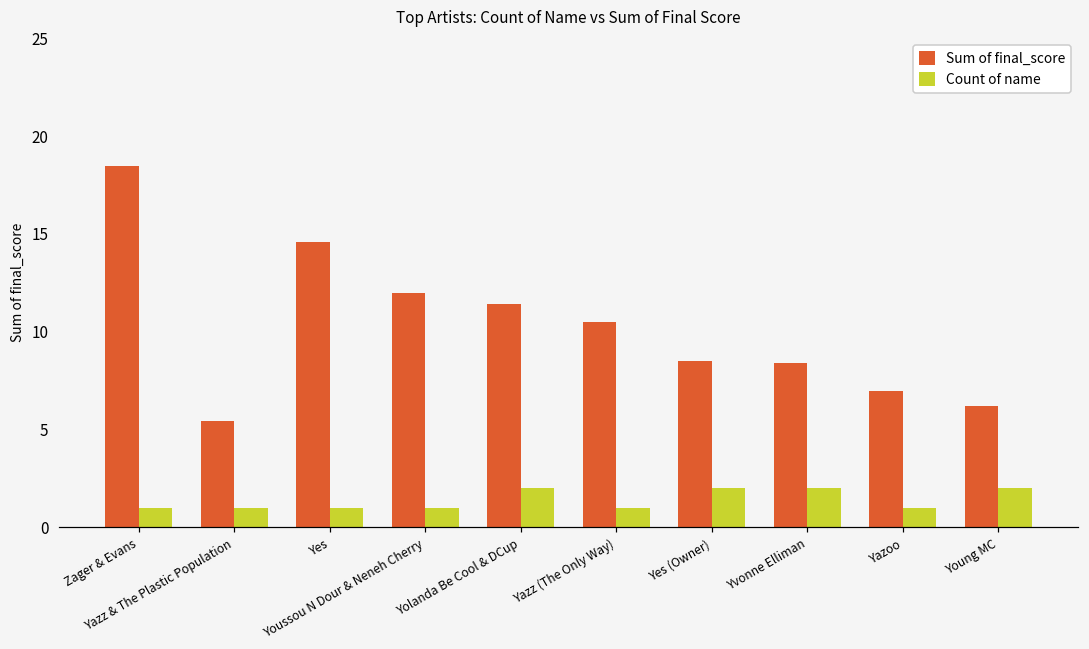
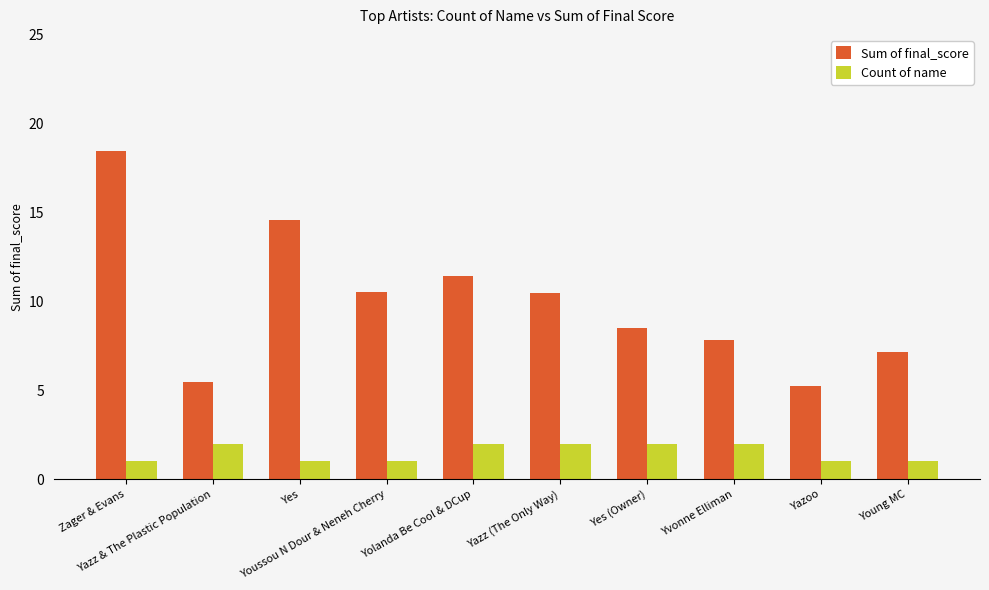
Count of name, Yazz & The Plastic Population: 1 -> 2
Sum of final_score, Youssou N Dour & Neneh Cherry: 12.0 -> 10.5
Count of name, Yazz (The Only Way): 1 -> 2
Sum of final_score, Yvonne Elliman: 8.4 -> 7.8
Sum of final_score, Yazoo: 7.0 -> 5.3
Sum of final_score, Young MC: 6.2 -> 7.1
Count of name, Young MC: 2 -> 1
